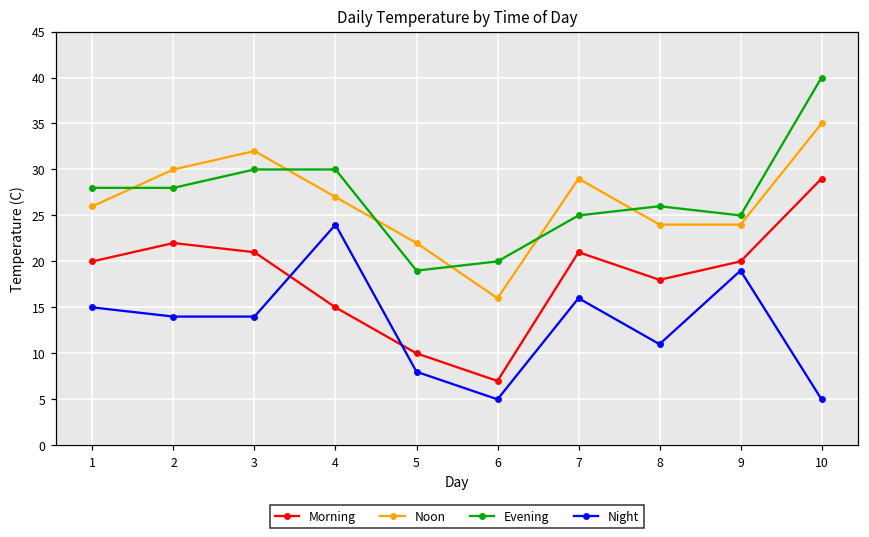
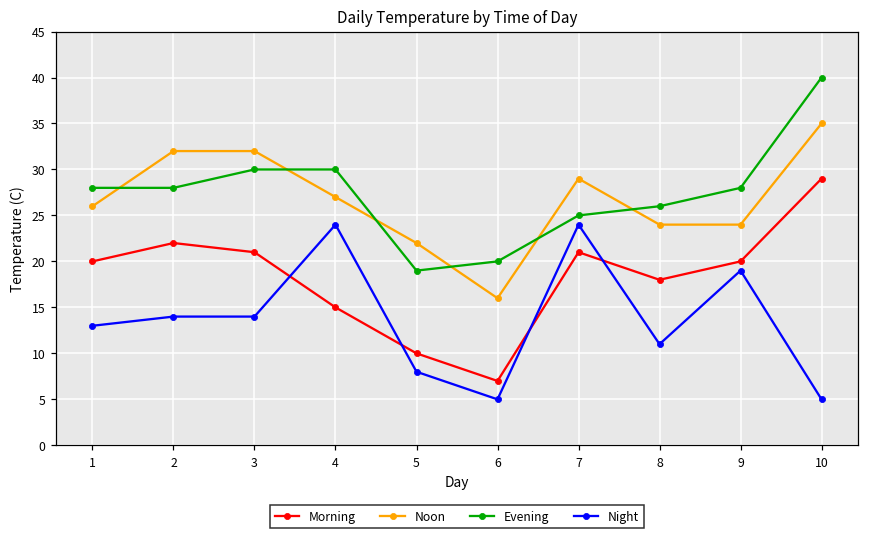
Night, 1: 15 -> 13
Noon, 2: 30 -> 32
Night, 7: 16 -> 24
Evening, 9: 25 -> 28
